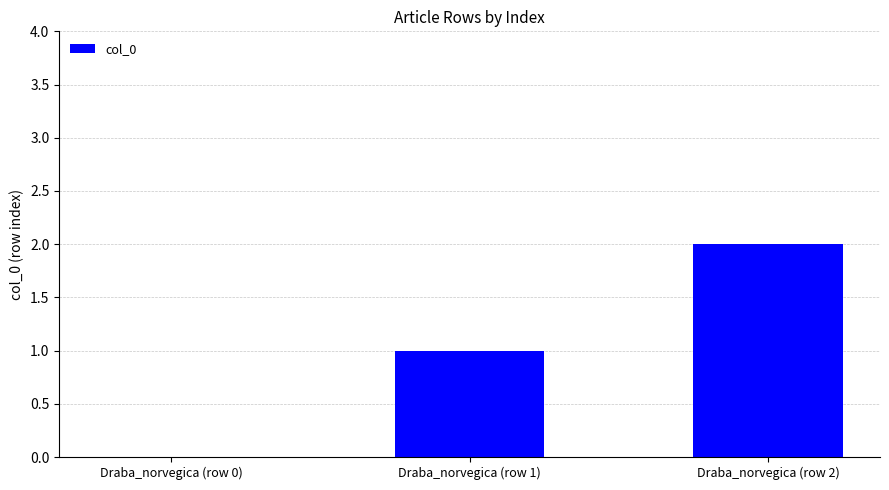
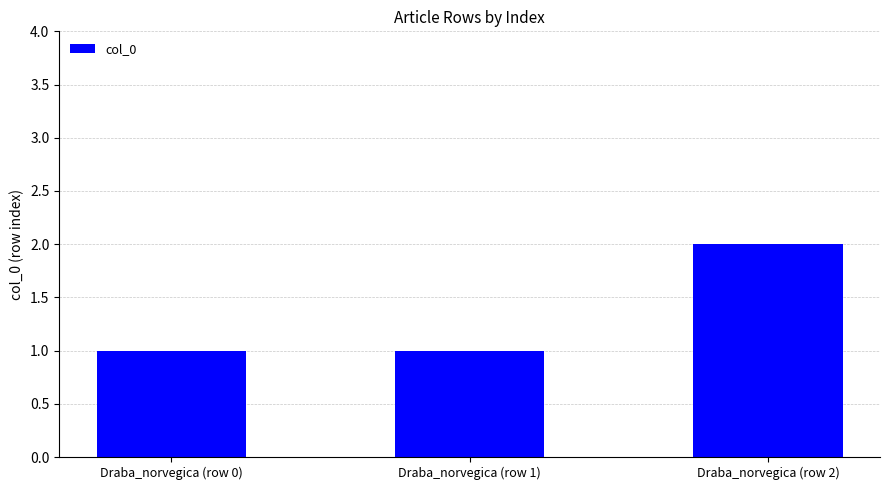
Draba_norvegica (row 0): 0 -> 1
